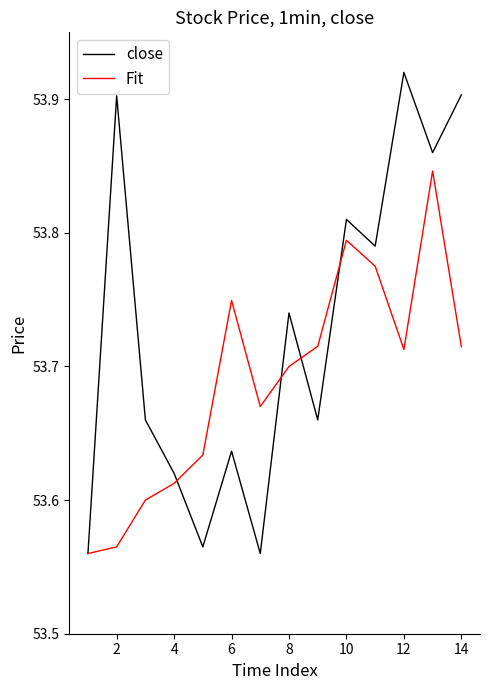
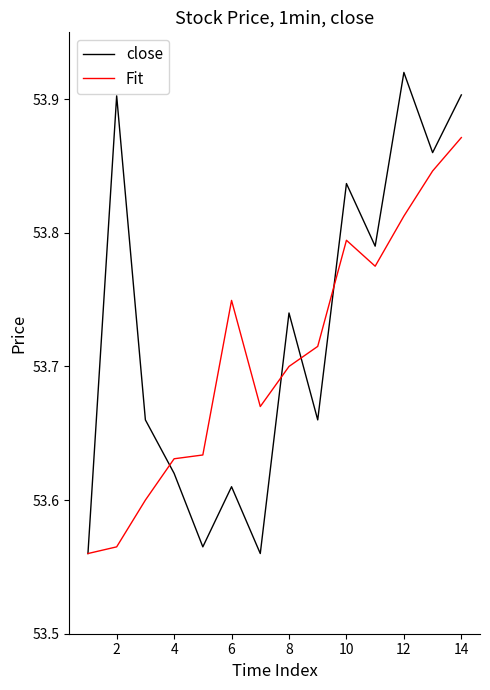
Fit, 4: 53.612 -> 53.631
close, 6: 53.637 -> 53.610
close, 10: 53.810 -> 53.837
Fit, 12: 53.713 -> 53.812
Fit, 14: 53.715 -> 53.871
